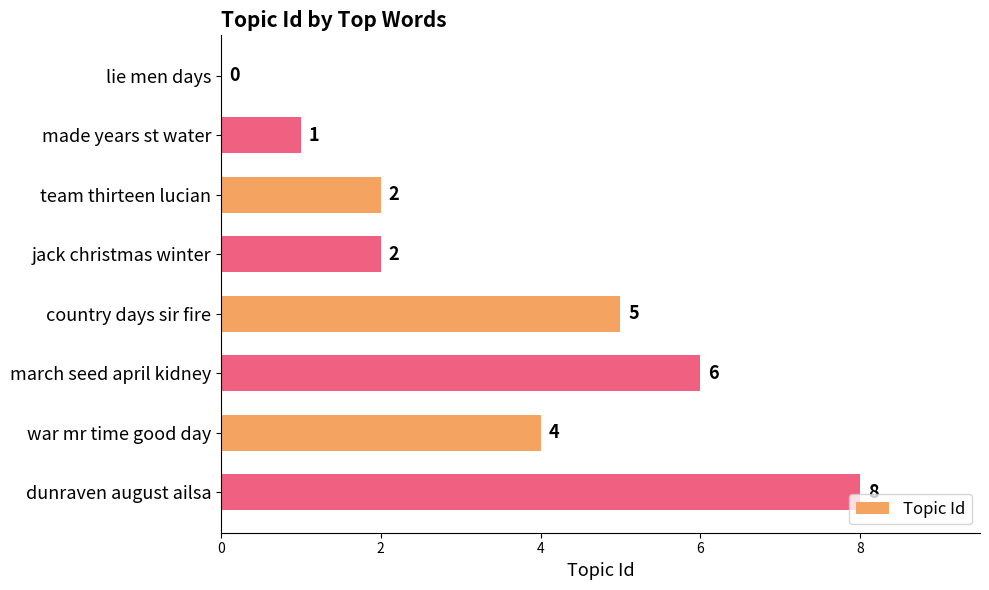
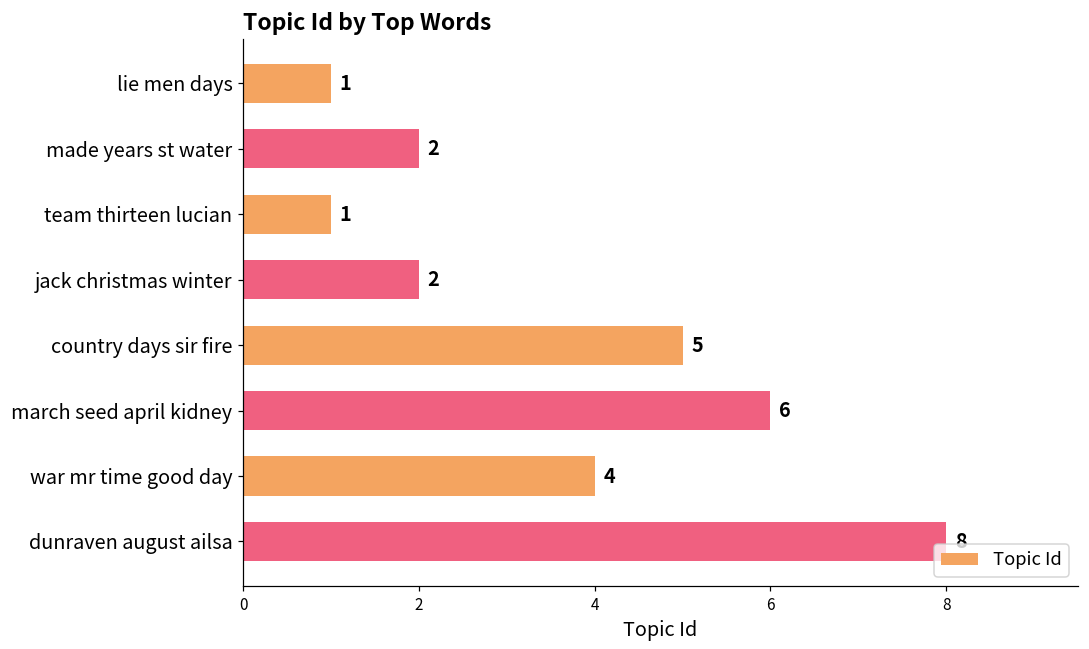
lie men days: 0 -> 1
made years st water: 1 -> 2
team thirteen lucian: 2 -> 1
